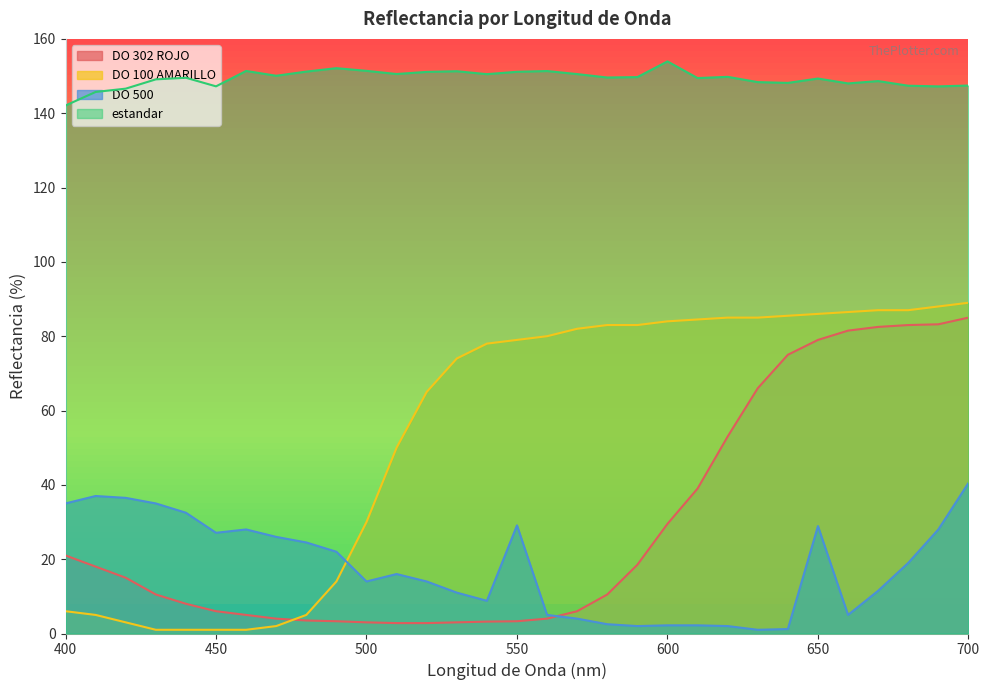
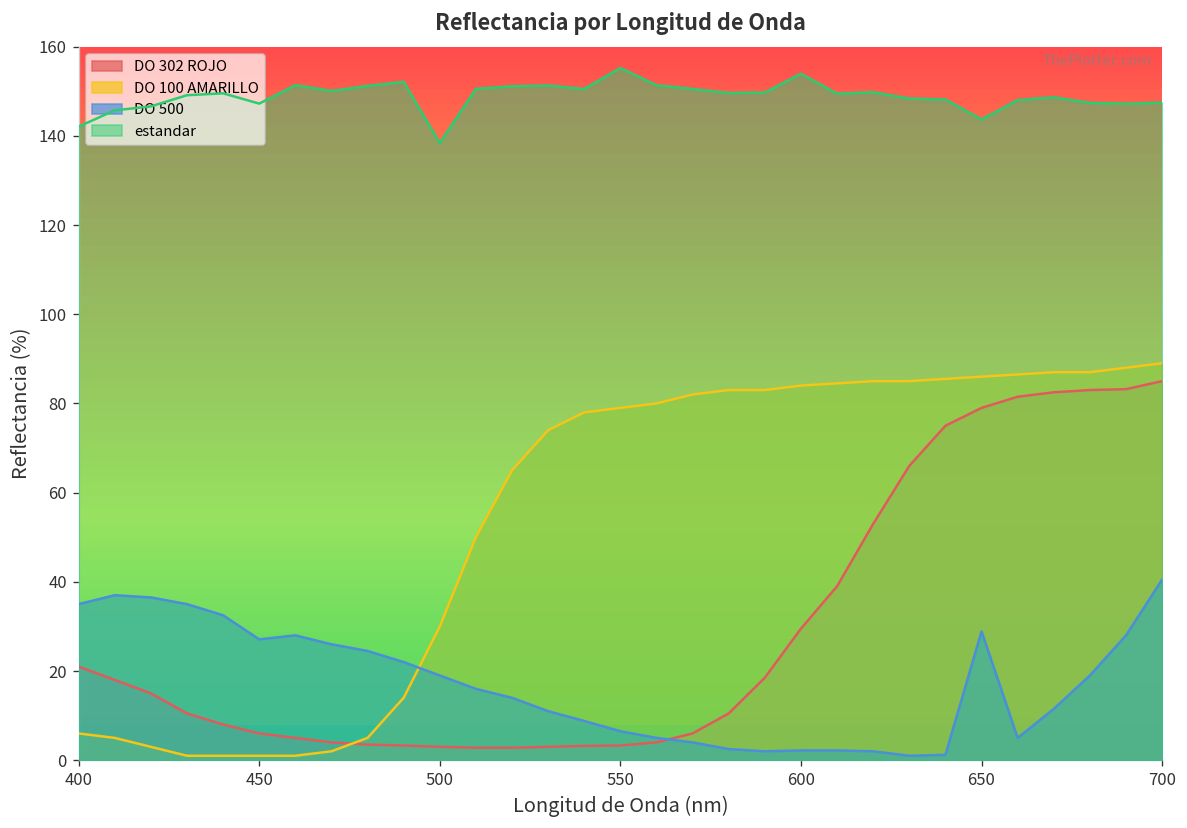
DO 500, 500: 14 -> 19
estandar, 500: 151 -> 138
DO 500, 550: 29 -> 7
estandar, 550: 151 -> 155
estandar, 650: 149 -> 144
